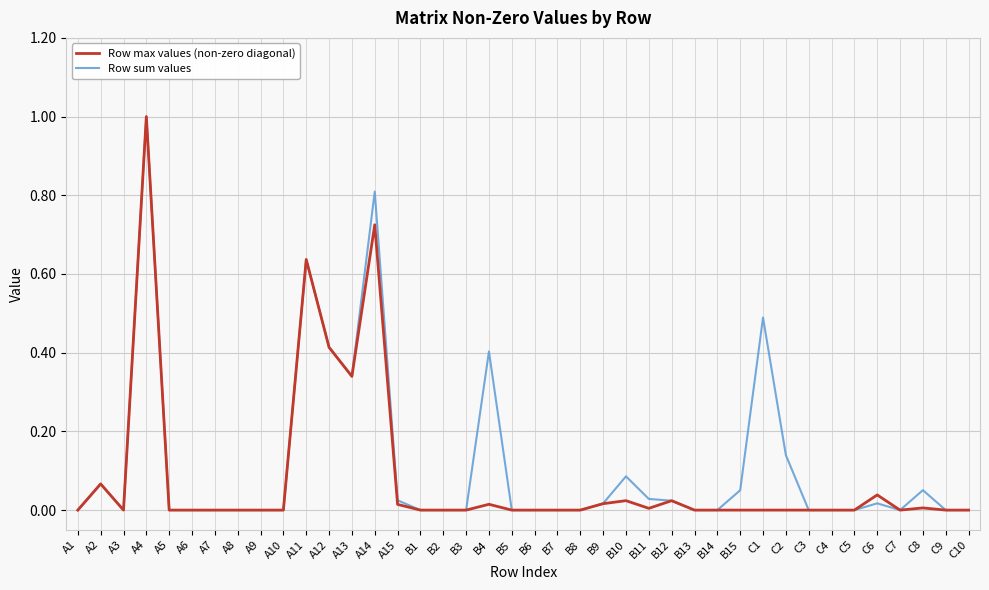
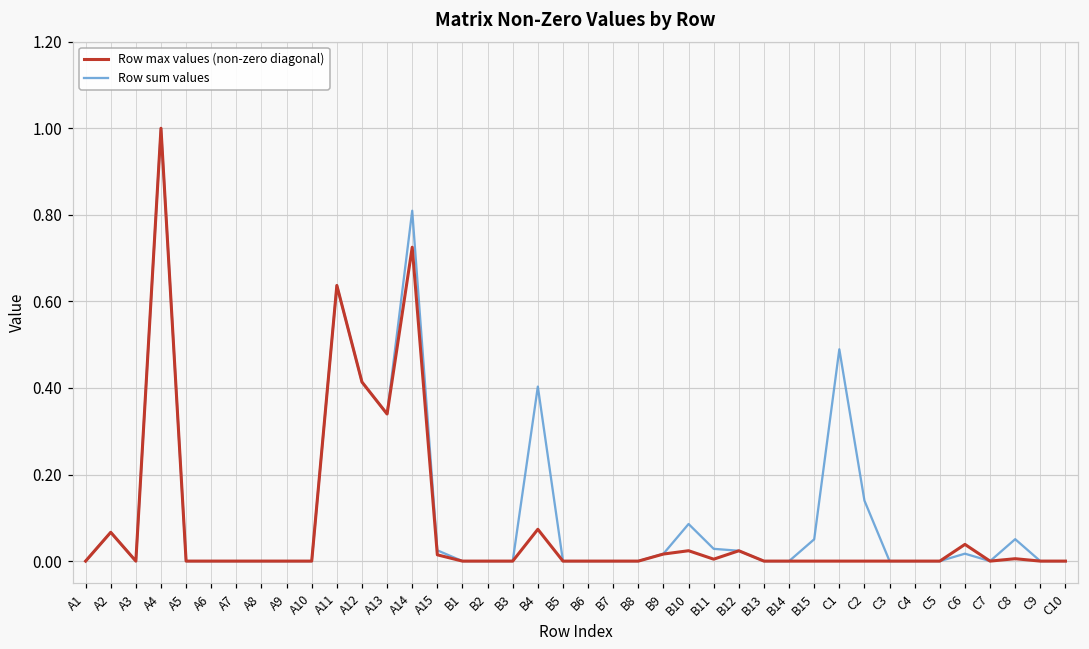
Row max values (non-zero diagonal), B4: 0.01 -> 0.07
